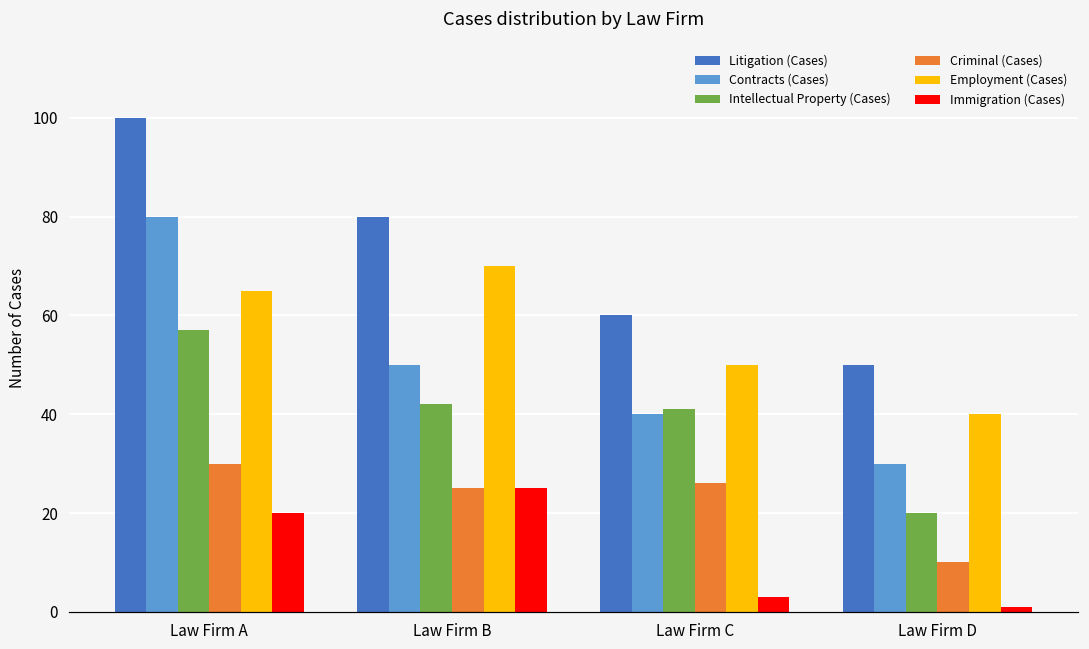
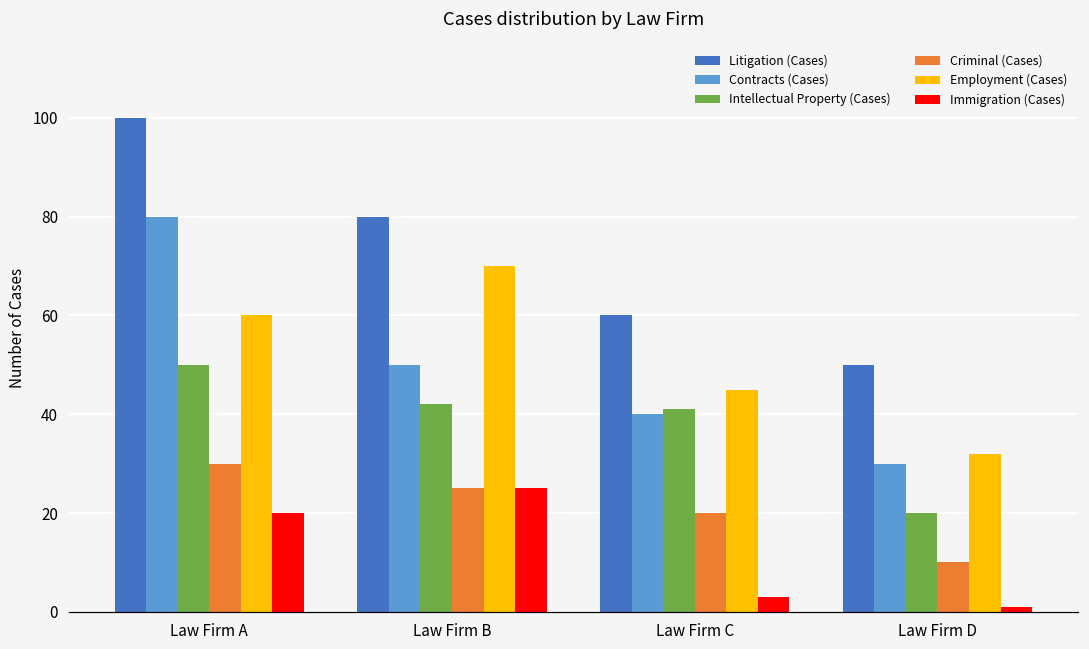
Intellectual Property (Cases), Law Firm A: 57 -> 50
Employment (Cases), Law Firm A: 65 -> 60
Criminal (Cases), Law Firm C: 26 -> 20
Employment (Cases), Law Firm C: 50 -> 45
Employment (Cases), Law Firm D: 40 -> 32
